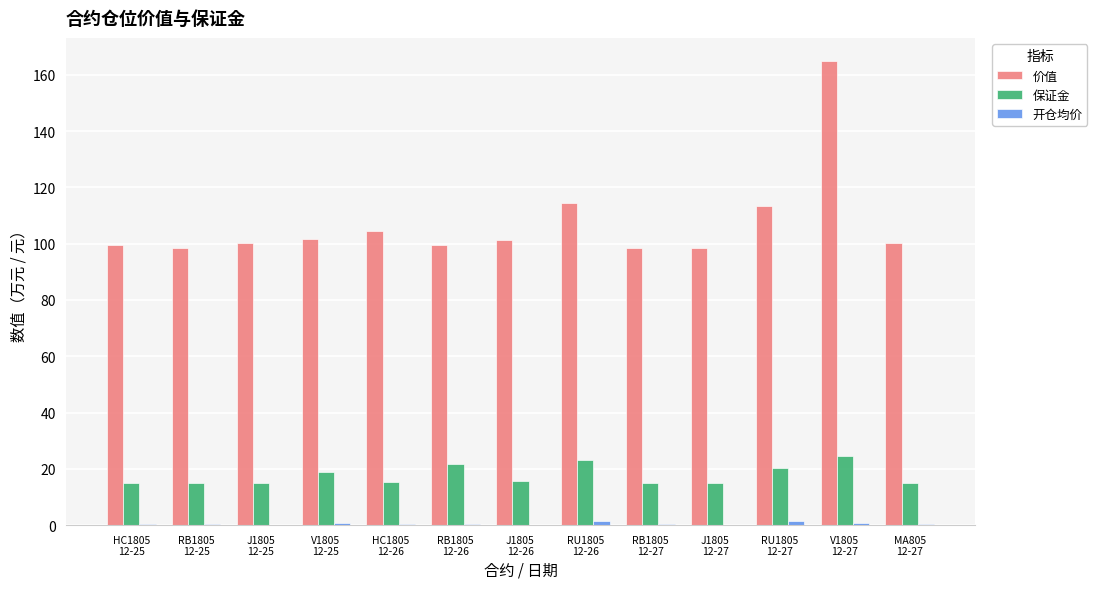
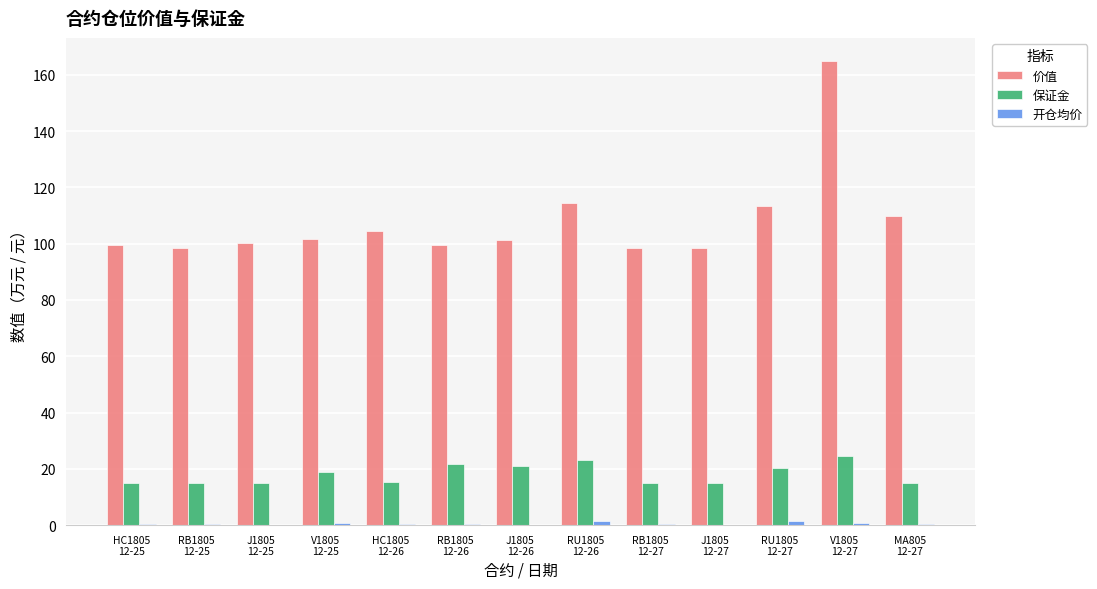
保证金, J1805 12-26: 16 -> 21
价值, MA805 12-27: 100 -> 110
